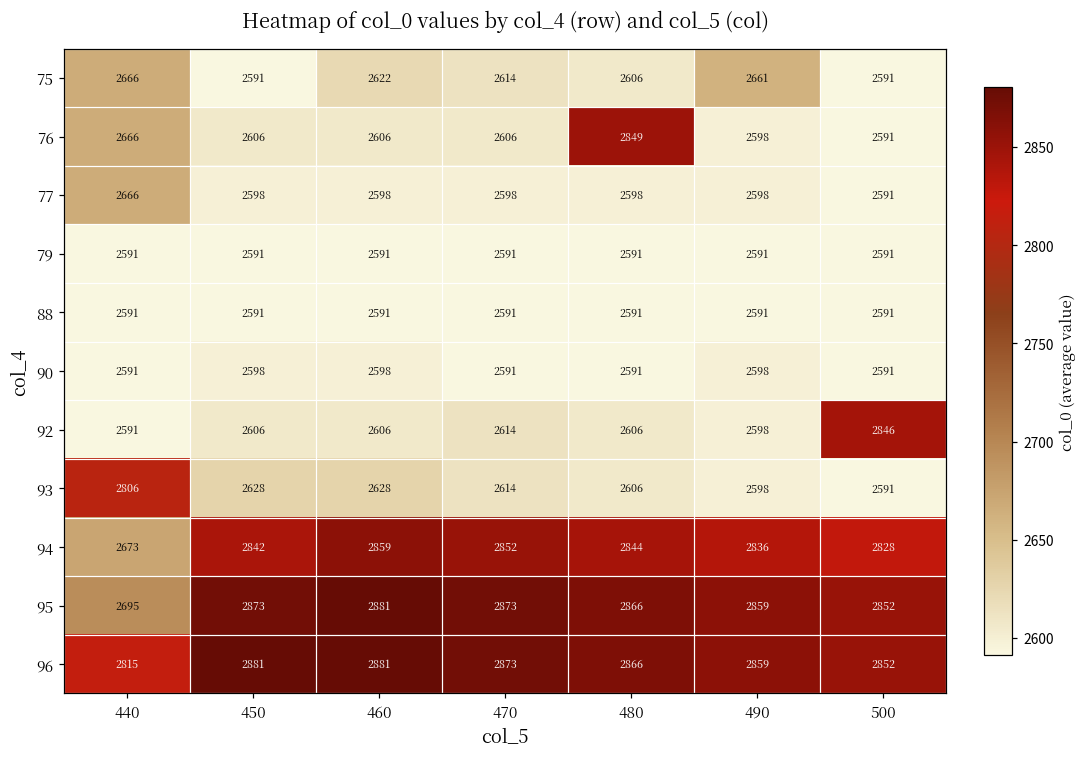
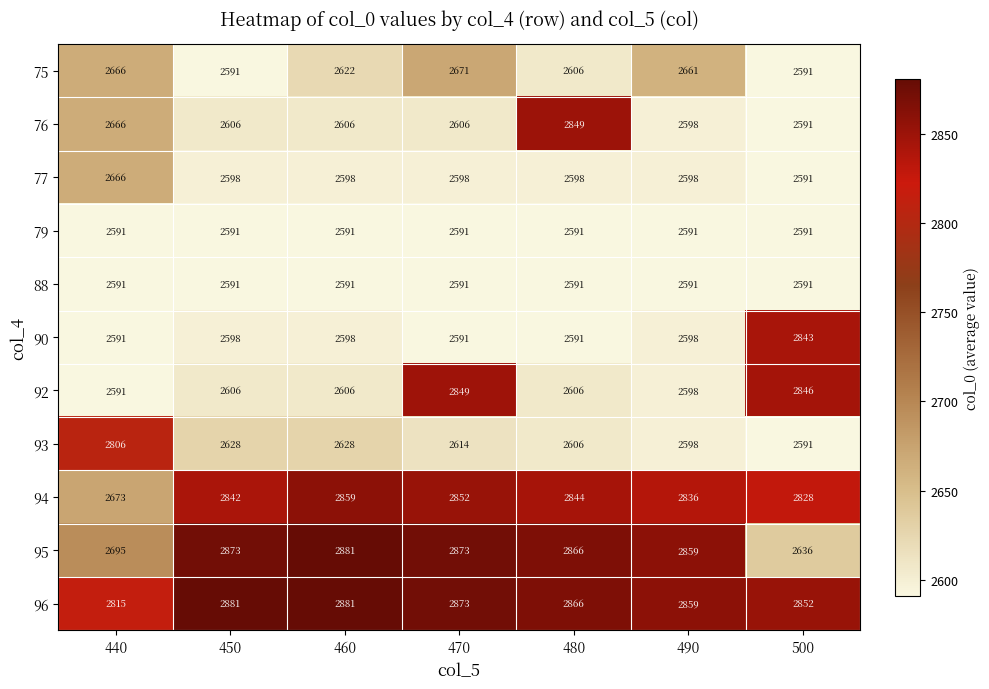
75, 470: 2614 -> 2671
90, 500: 2591 -> 2843
92, 470: 2614 -> 2849
95, 500: 2852 -> 2636
